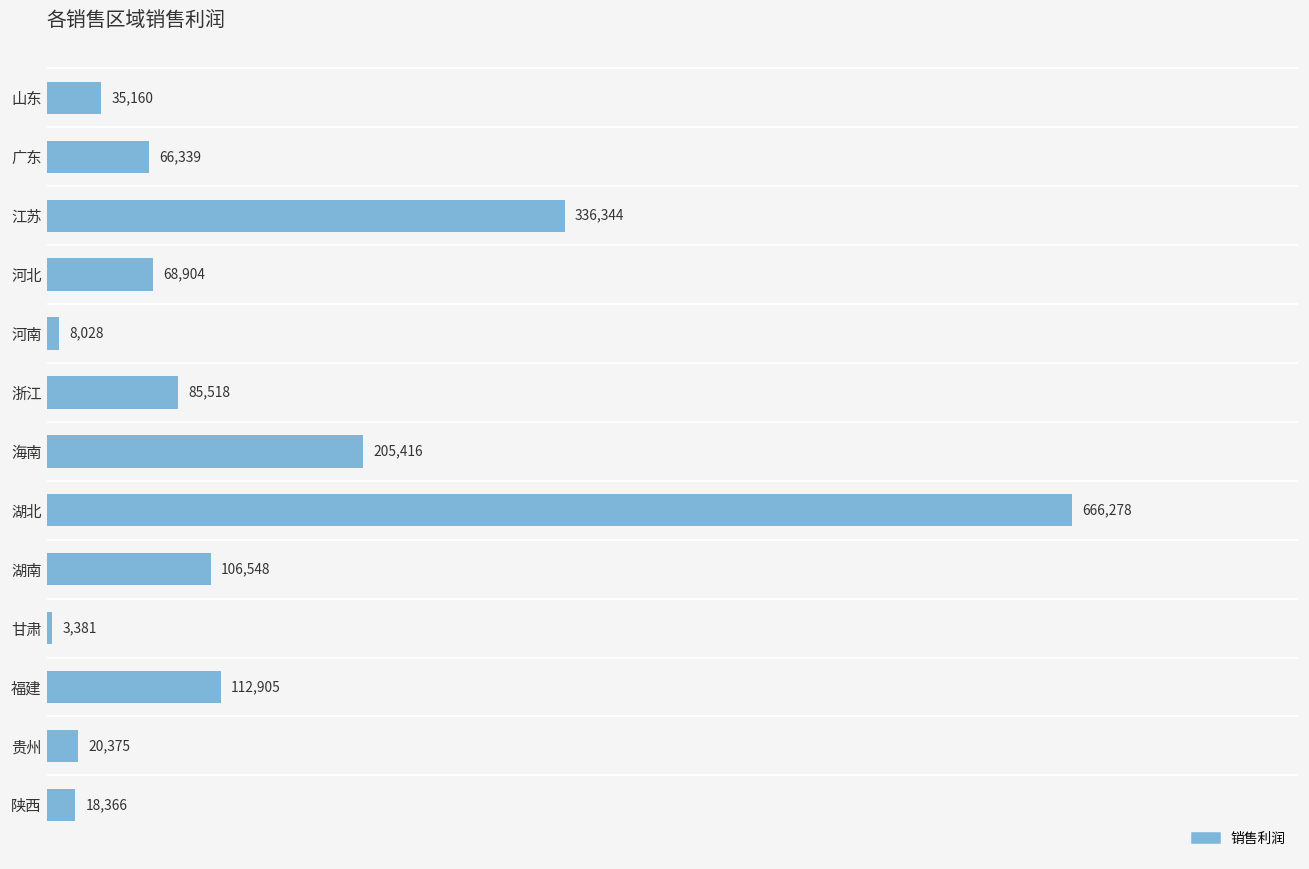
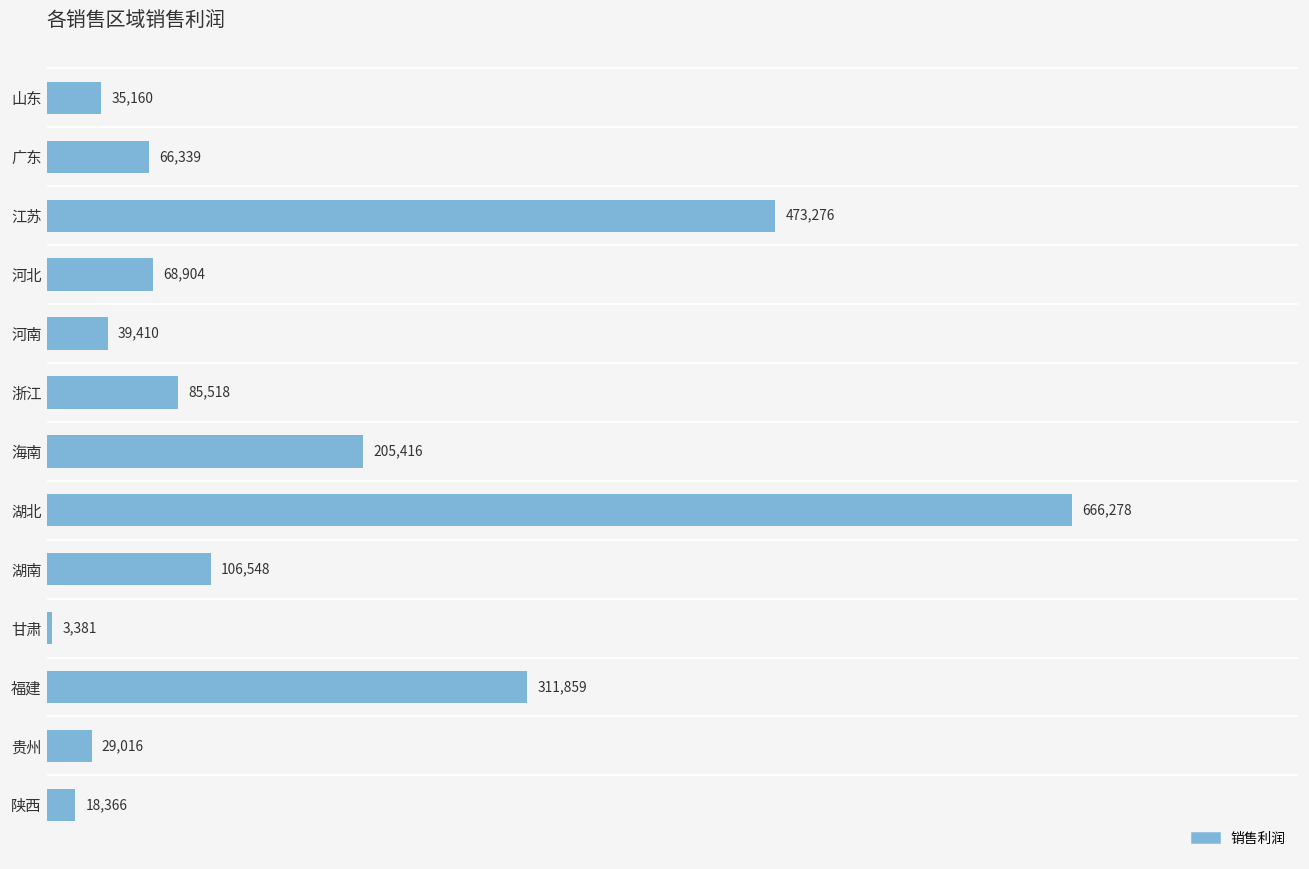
江苏: 336,344 -> 473,276
河南: 8,028 -> 39,410
福建: 112,905 -> 311,859
贵州: 20,375 -> 29,016
